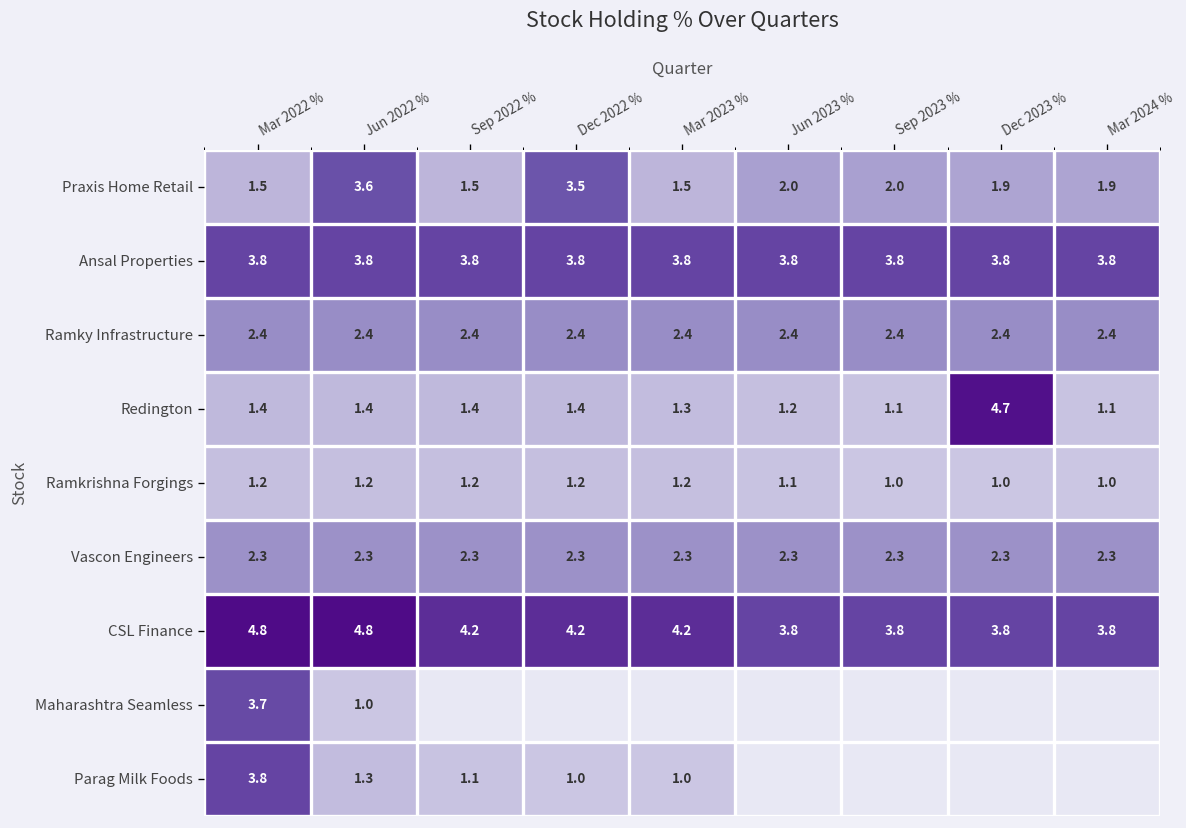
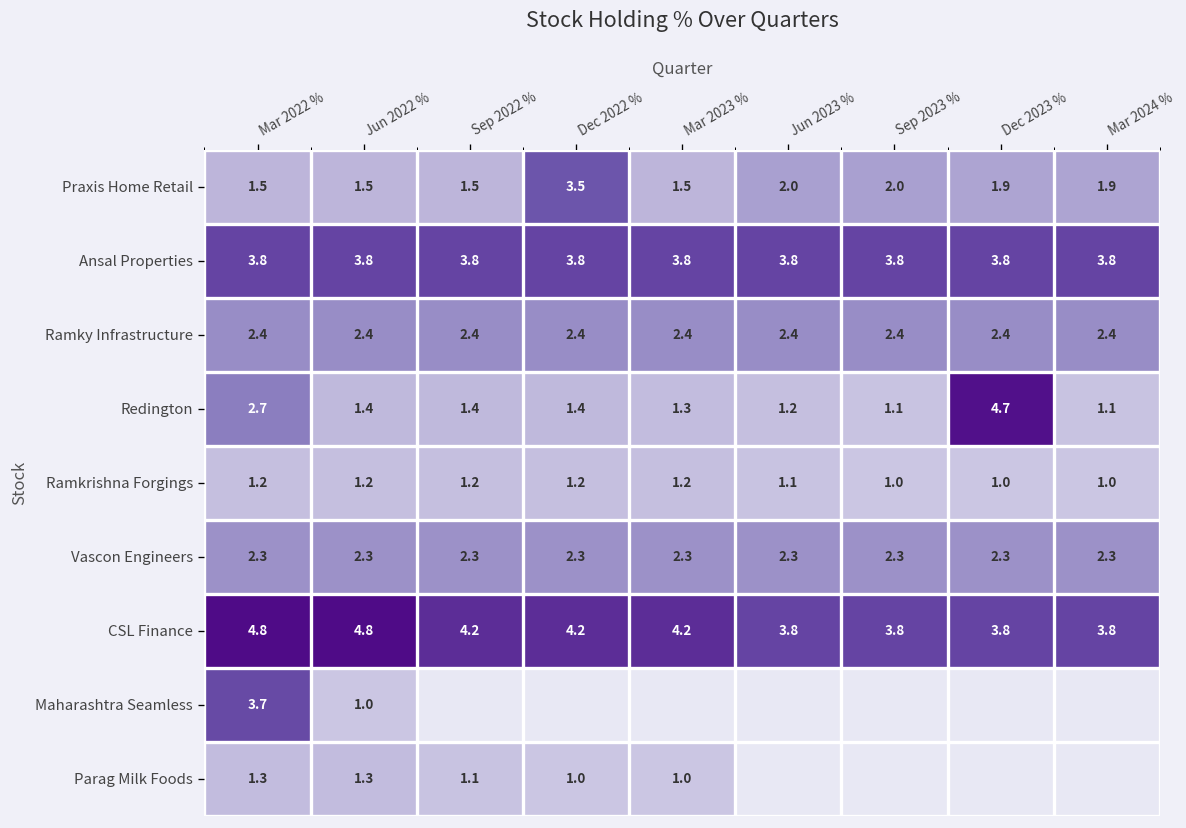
Praxis Home Retail, Jun 2022 %: 3.6 -> 1.5
Redington, Mar 2022 %: 1.4 -> 2.7
Parag Milk Foods, Mar 2022 %: 3.8 -> 1.3
